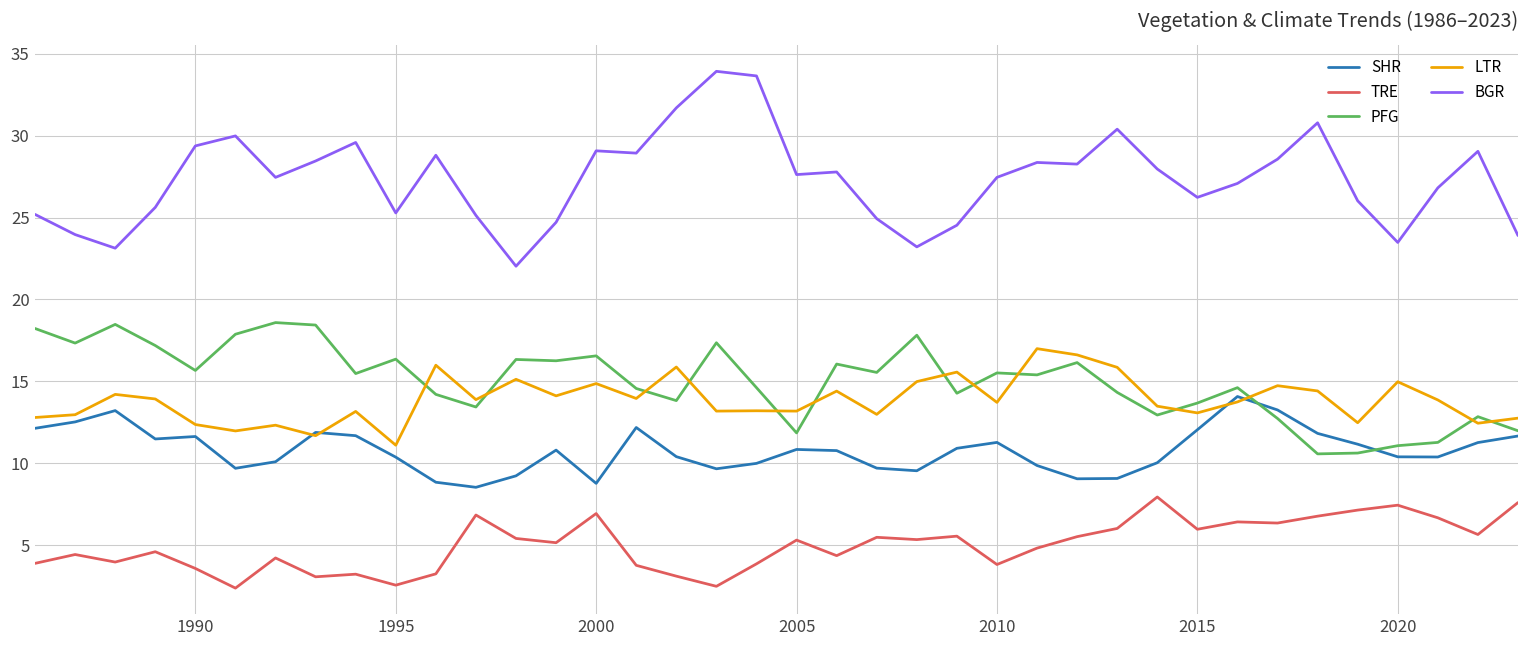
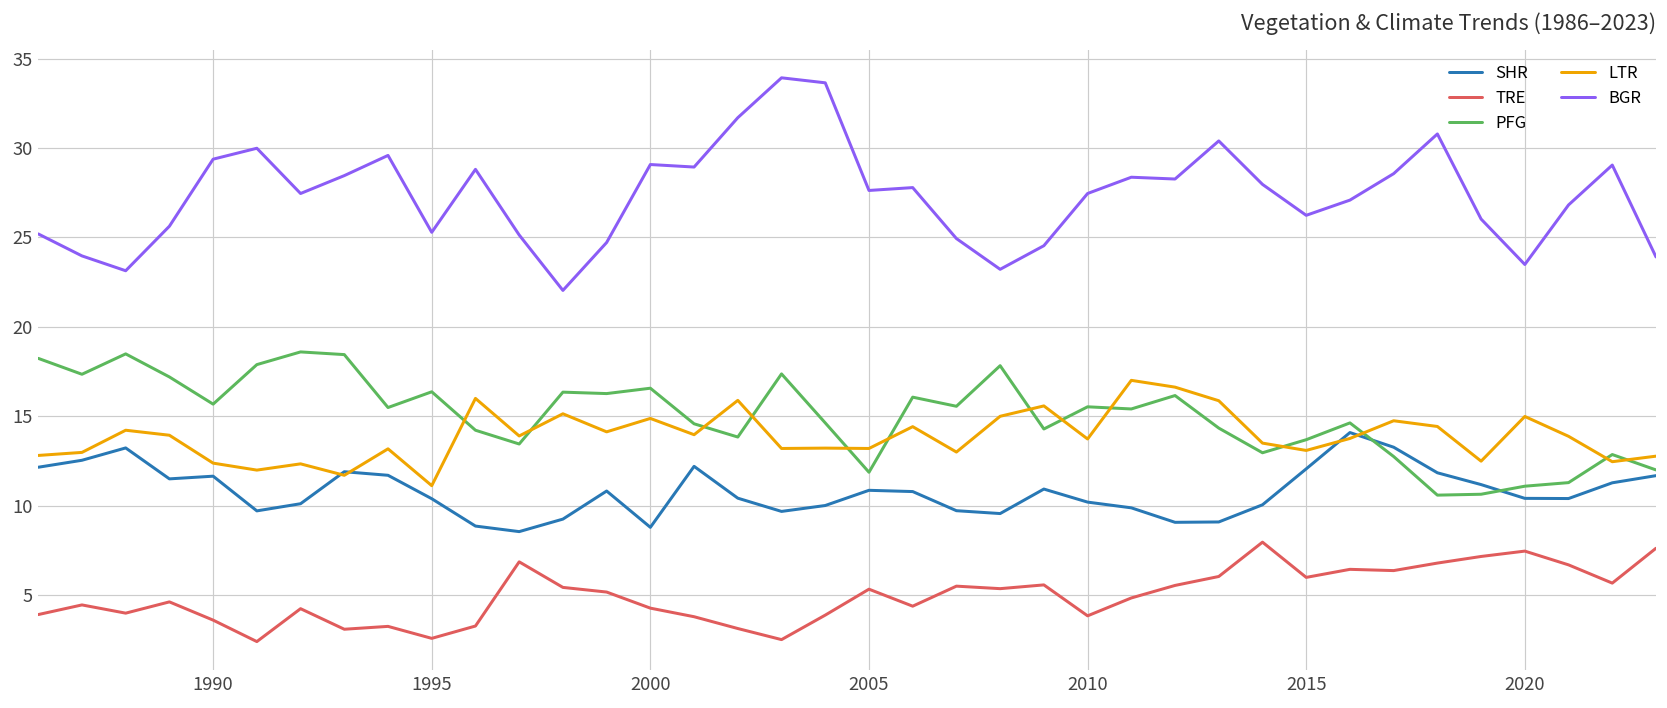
TRE, 2000: 6.9 -> 4.3
SHR, 2010: 11.3 -> 10.2
